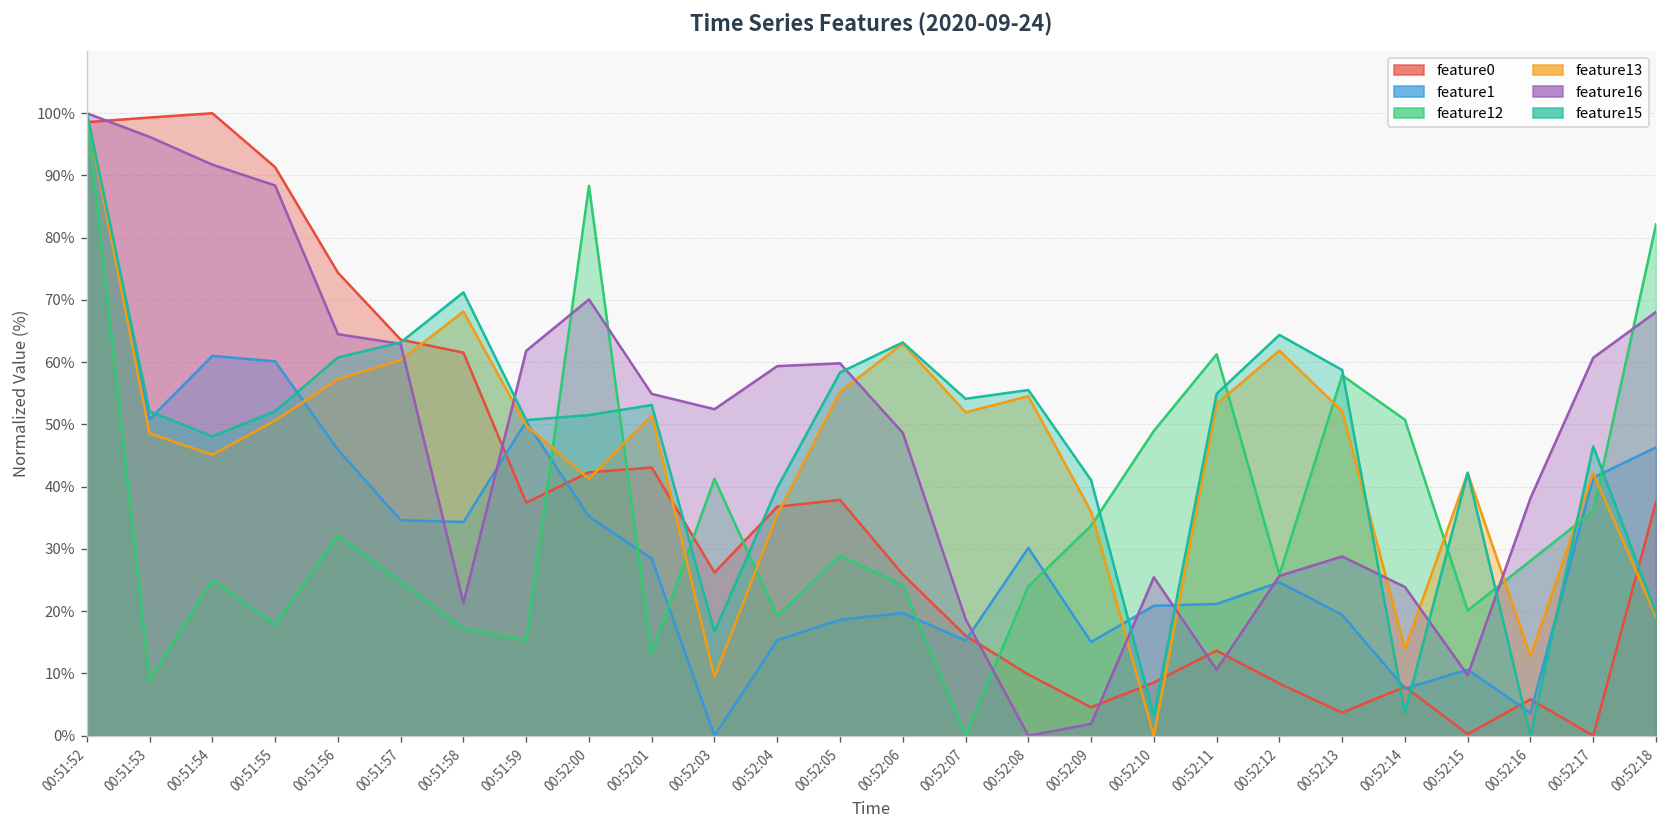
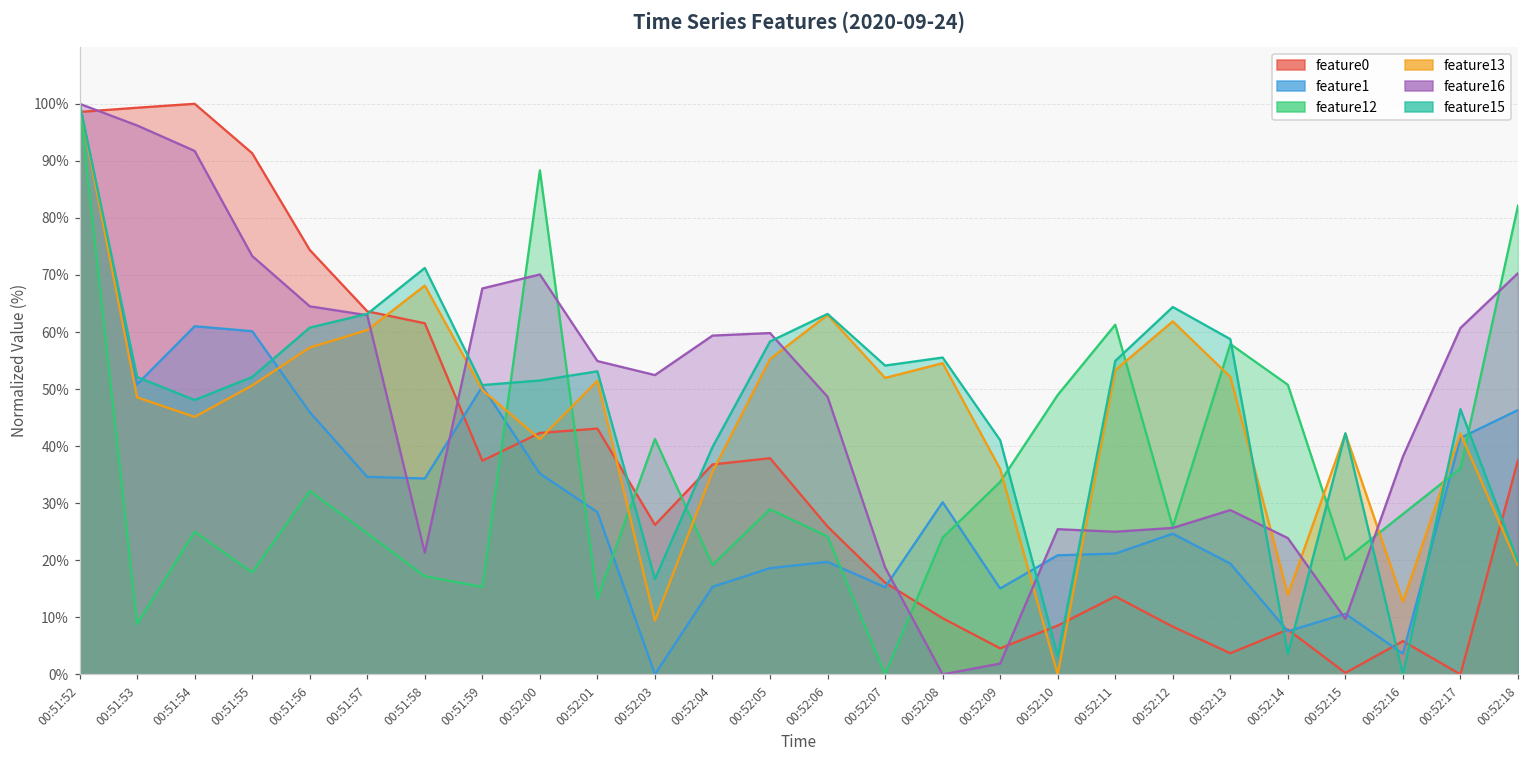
feature16, 00:51:55: 88% -> 73%
feature16, 00:51:59: 62% -> 68%
feature16, 00:52:11: 11% -> 25%
feature16, 00:52:18: 68% -> 70%
